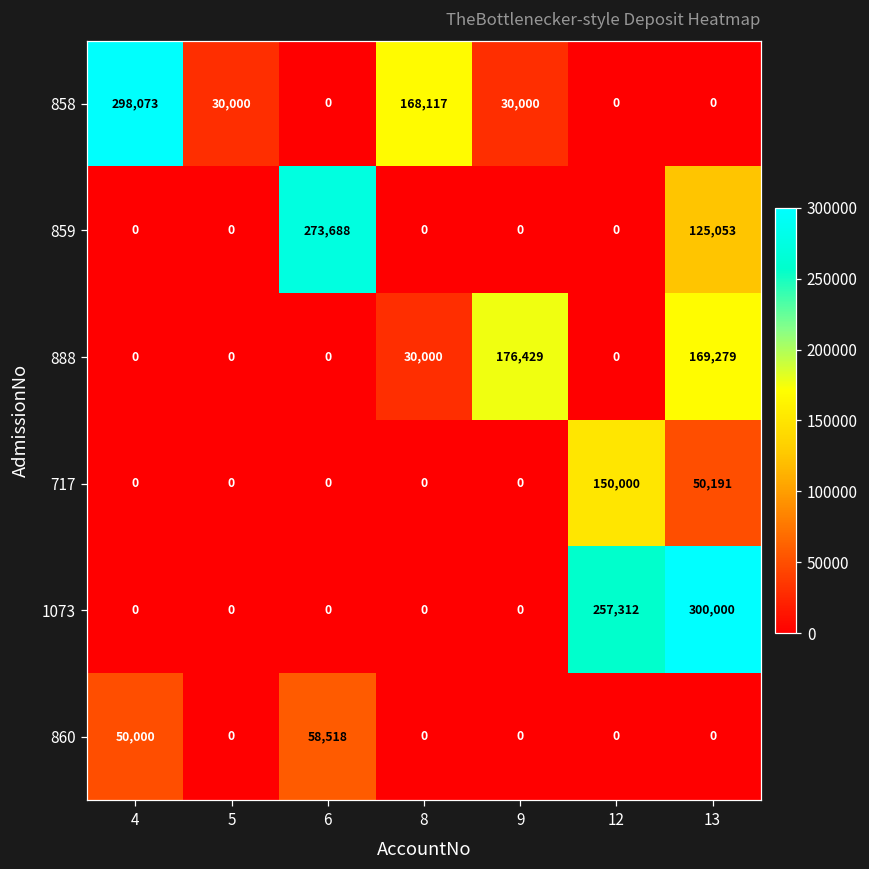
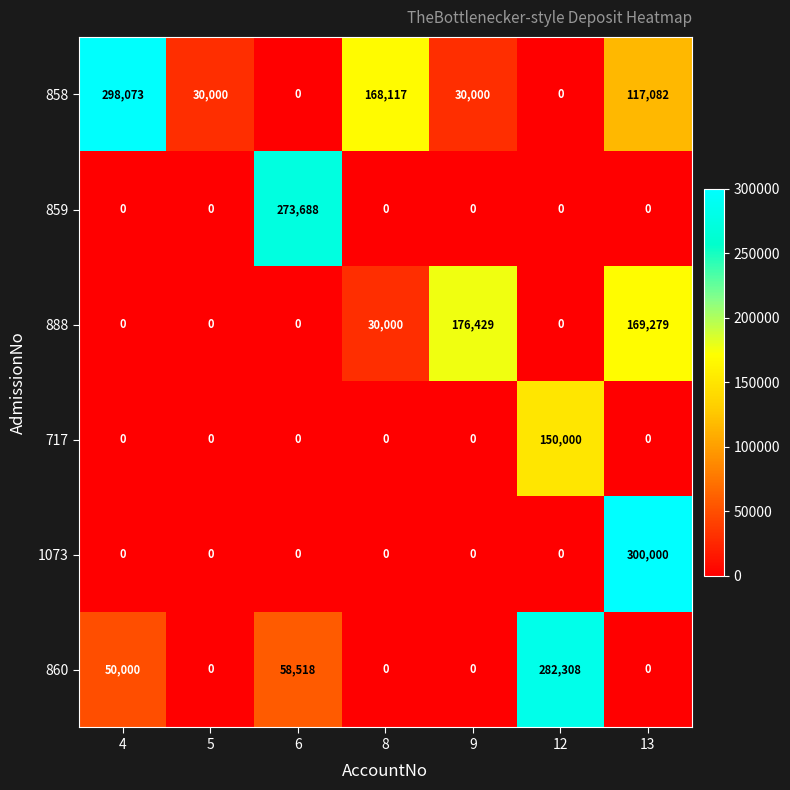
858, 13: 0 -> 117,082
859, 13: 125,053 -> 0
717, 13: 50,191 -> 0
1073, 12: 257,312 -> 0
860, 12: 0 -> 282,308
